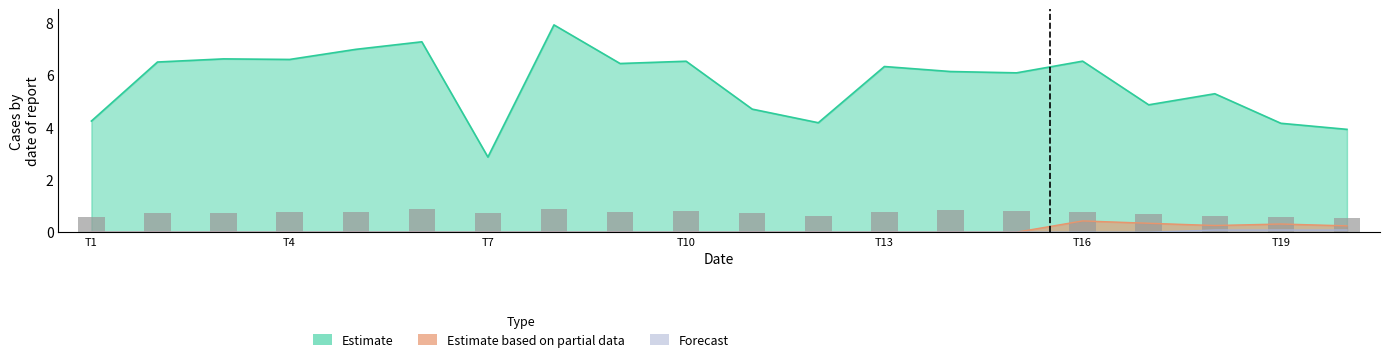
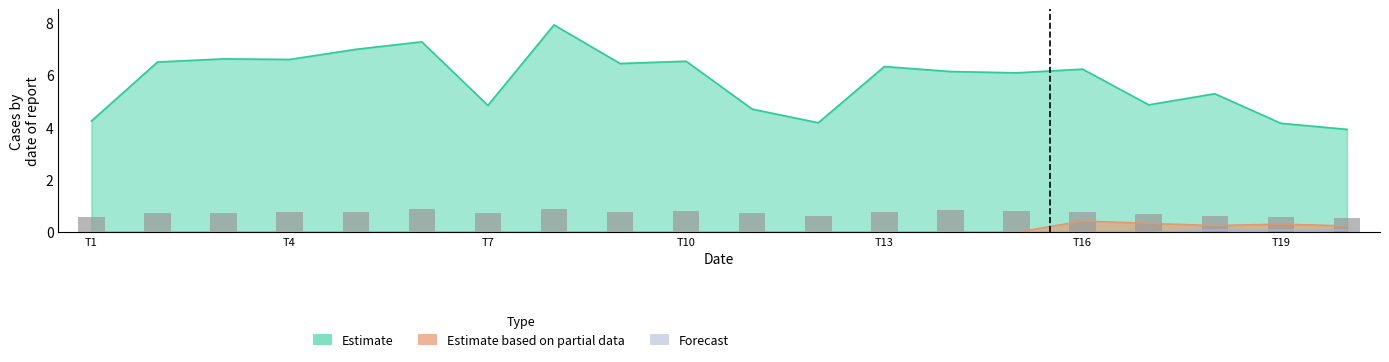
Estimate, T7: 2.9 -> 4.8
Estimate, T16: 6.5 -> 6.2
